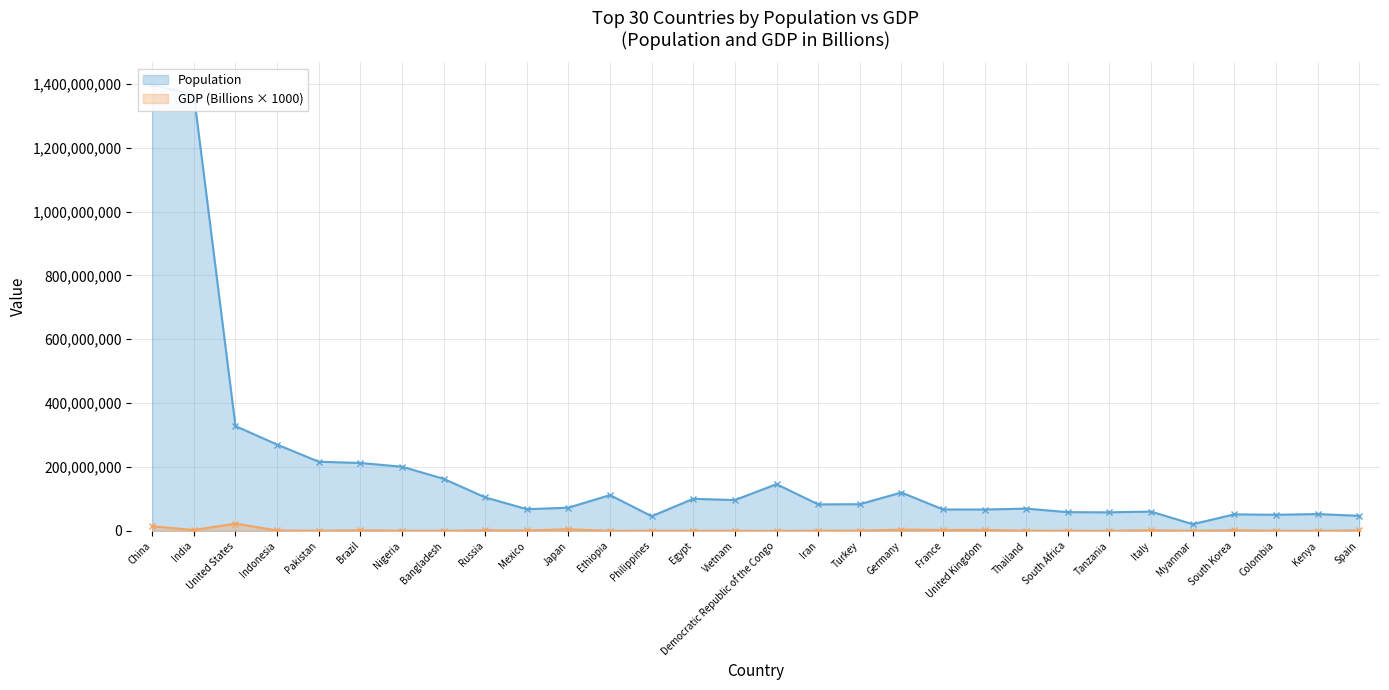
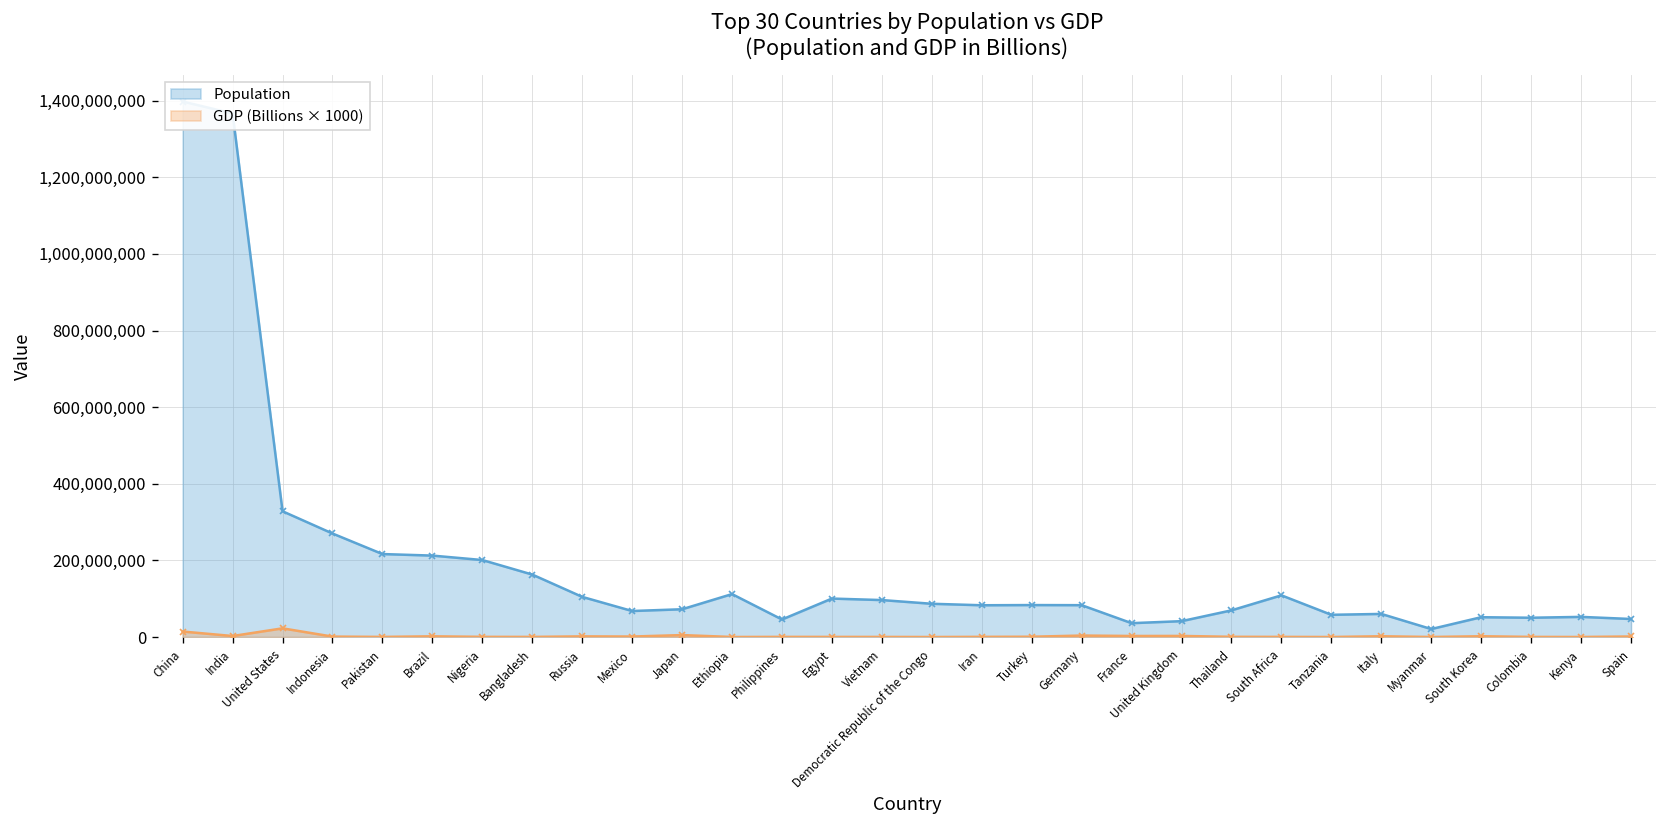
Population, Democratic Republic of the Congo: 150,000,000 -> 90,000,000
Population, Germany: 120,000,000 -> 80,000,000
Population, France: 70,000,000 -> 40,000,000
Population, United Kingdom: 70,000,000 -> 40,000,000
Population, South Africa: 60,000,000 -> 110,000,000
